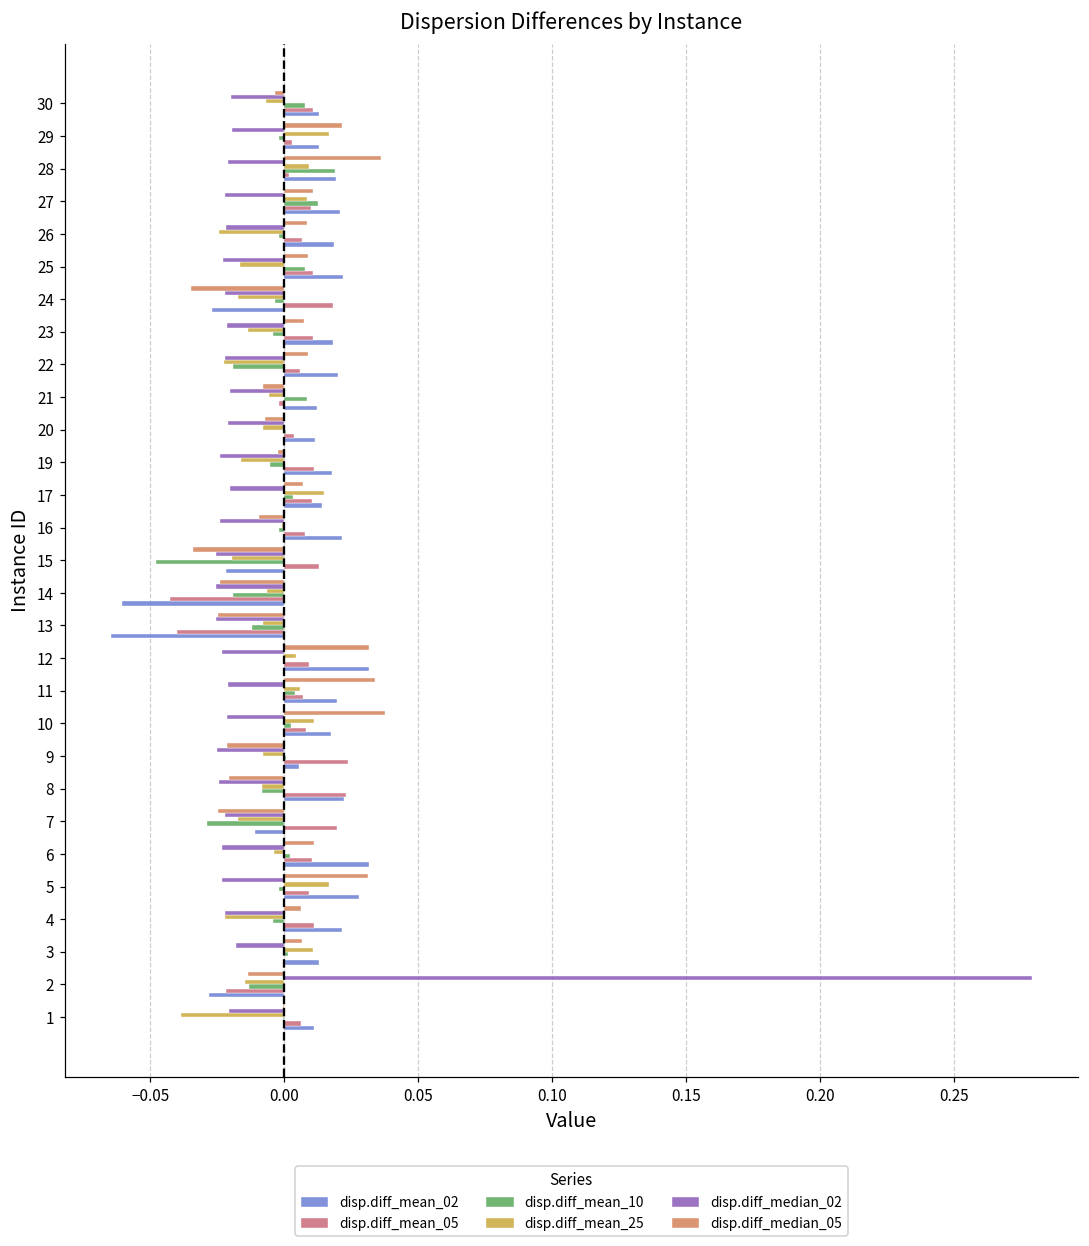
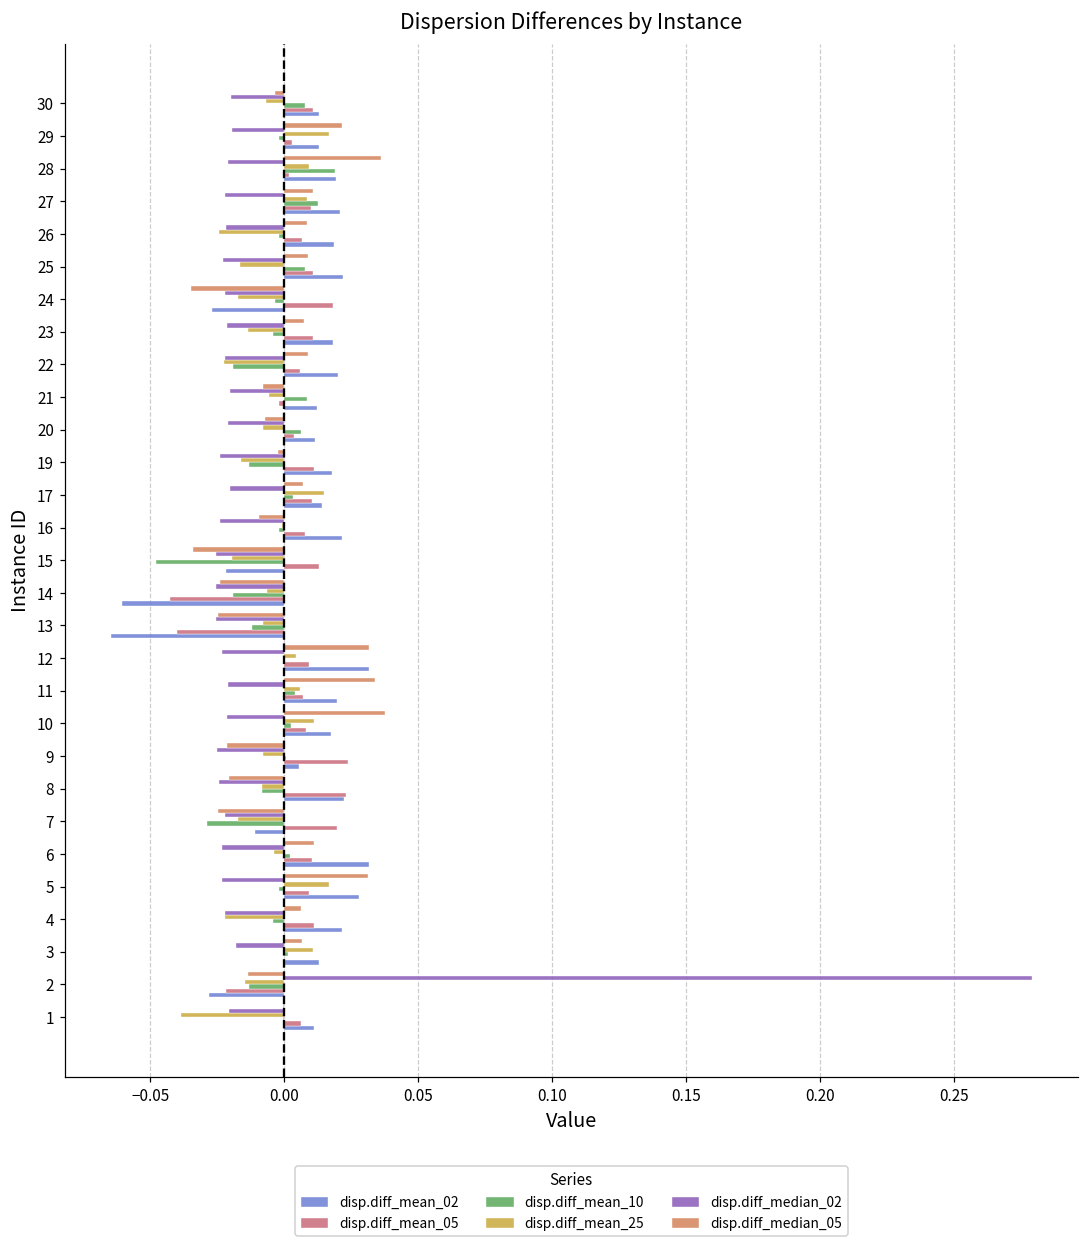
disp.diff_mean_10, 20: 0.001 -> 0.006
disp.diff_mean_10, 19: -0.005 -> -0.013
